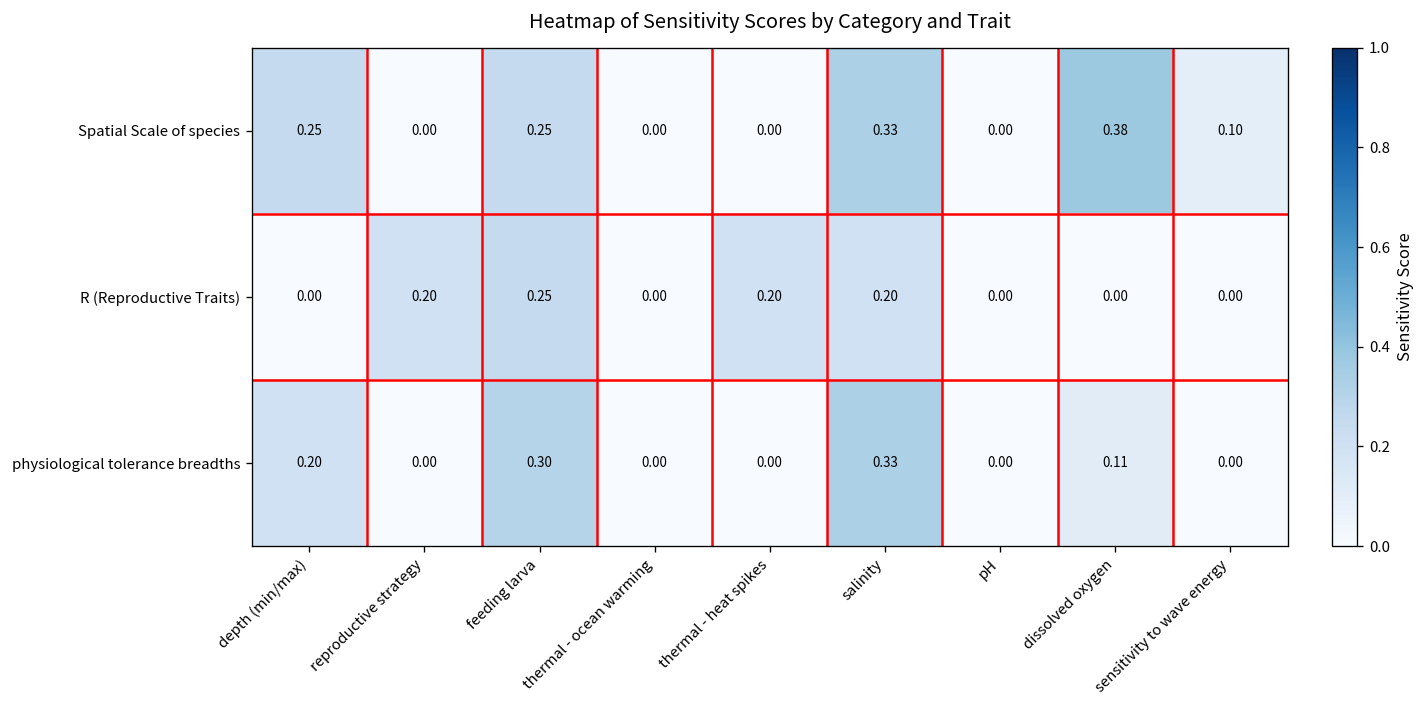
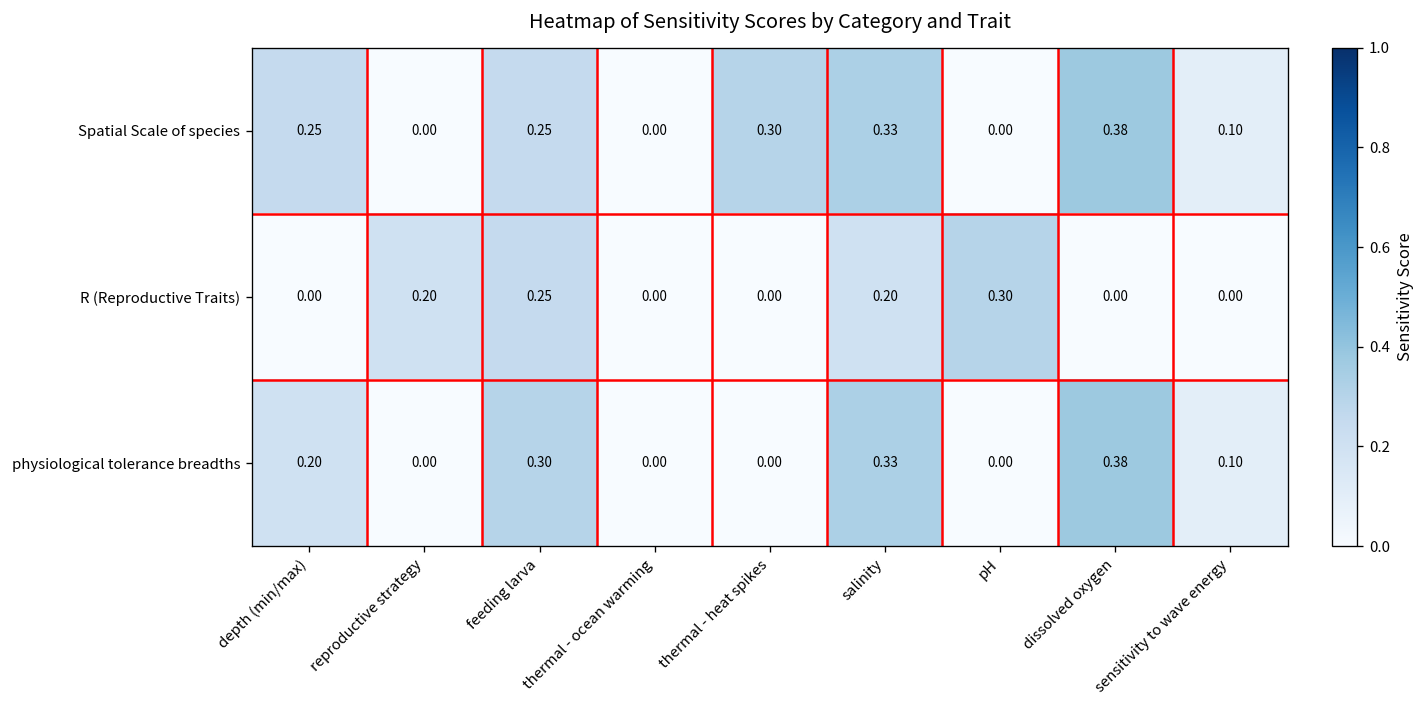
Spatial Scale of species, thermal - heat spikes: 0.00 -> 0.30
R (Reproductive Traits), thermal - heat spikes: 0.20 -> 0.00
R (Reproductive Traits), pH: 0.00 -> 0.30
physiological tolerance breadths, dissolved oxygen: 0.11 -> 0.38
physiological tolerance breadths, sensitivity to wave energy: 0.00 -> 0.10
